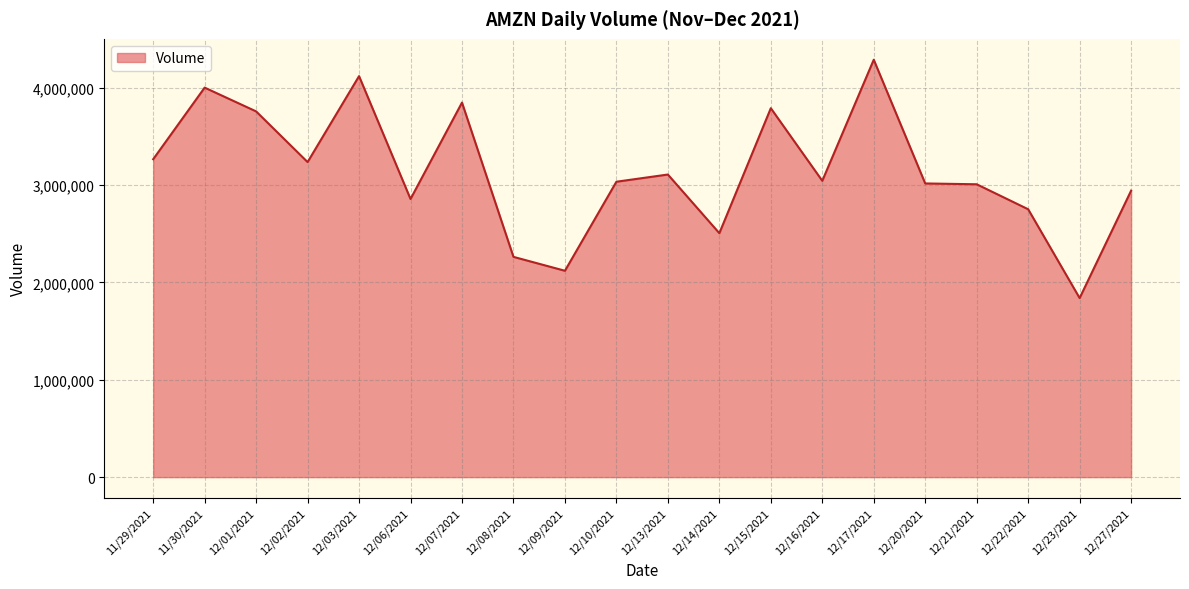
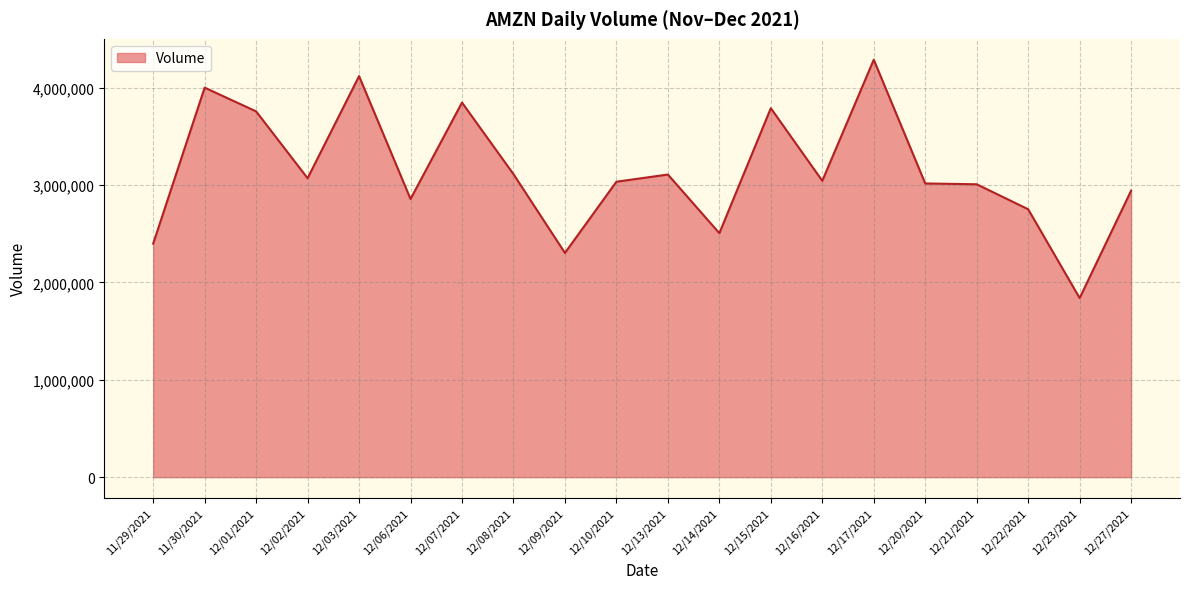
11/29/2021: 3,300,000 -> 2,400,000
12/02/2021: 3,200,000 -> 3,100,000
12/08/2021: 2,300,000 -> 3,100,000
12/09/2021: 2,100,000 -> 2,300,000
